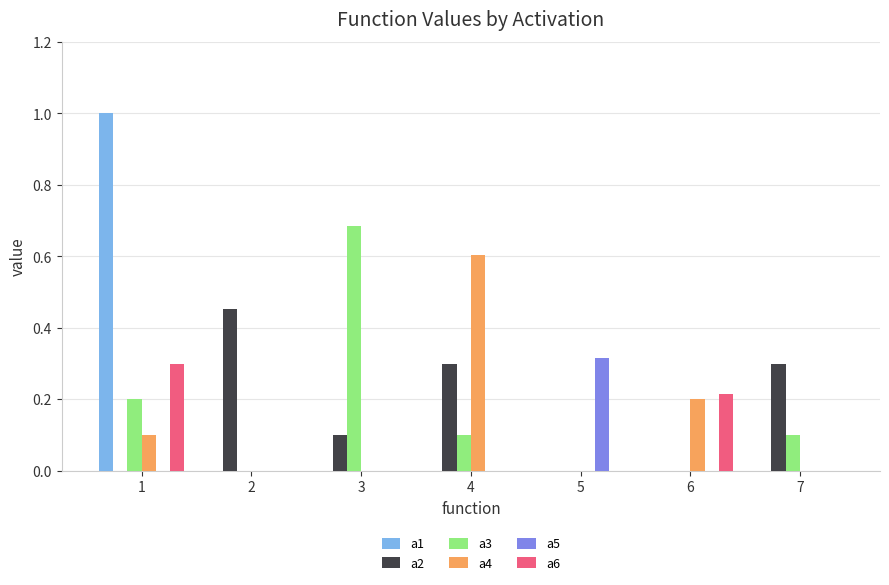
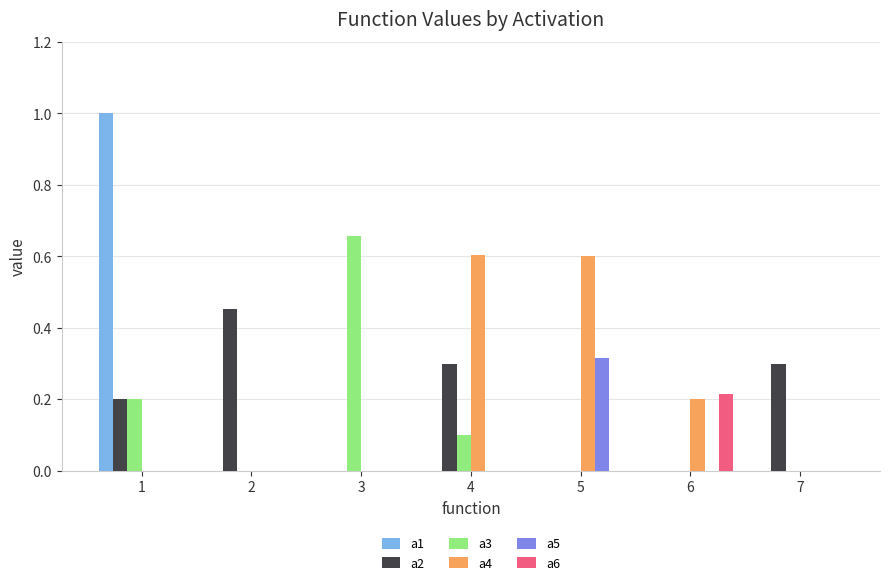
a2, 1: 0.0 -> 0.2
a4, 1: 0.1 -> 0.0
a6, 1: 0.3 -> 0.0
a2, 3: 0.1 -> 0.0
a3, 3: 0.68 -> 0.66
a4, 5: 0.0 -> 0.6
a3, 7: 0.1 -> 0.0
